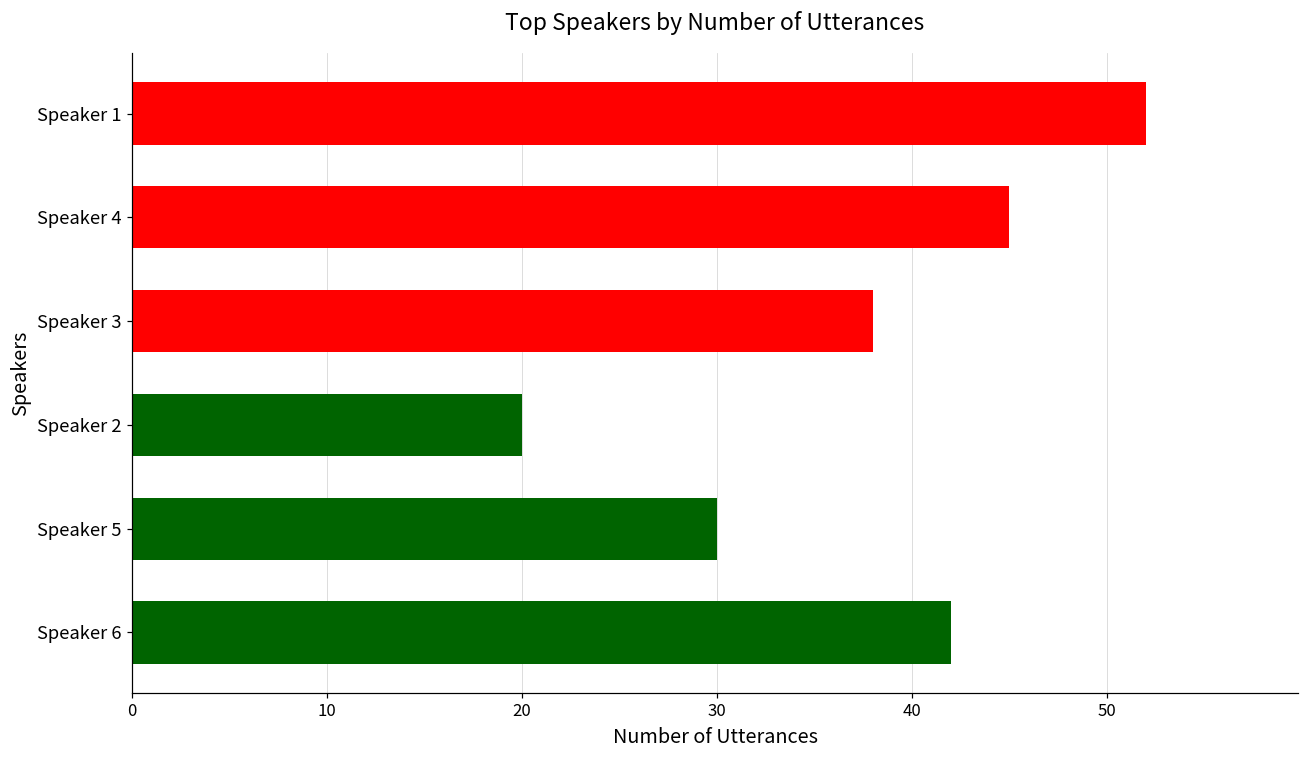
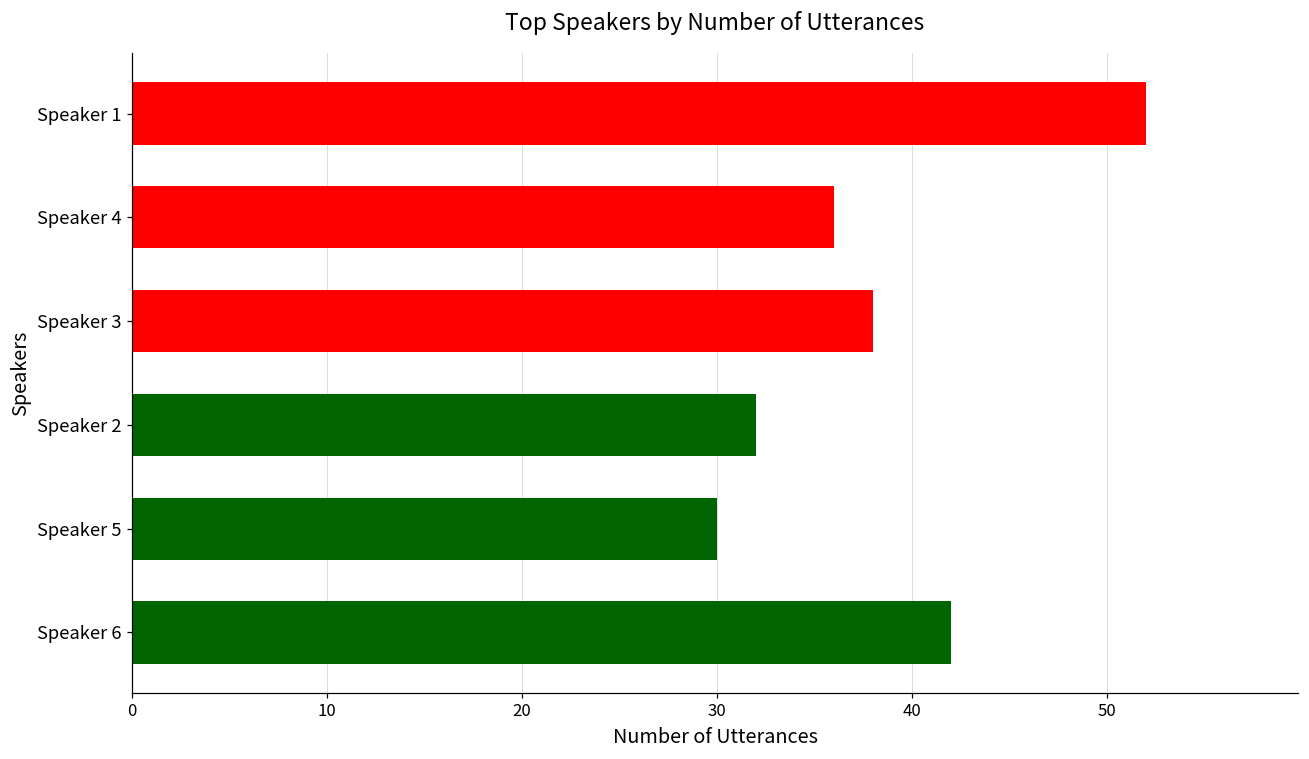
Speaker 4: 45 -> 36
Speaker 2: 20 -> 32
